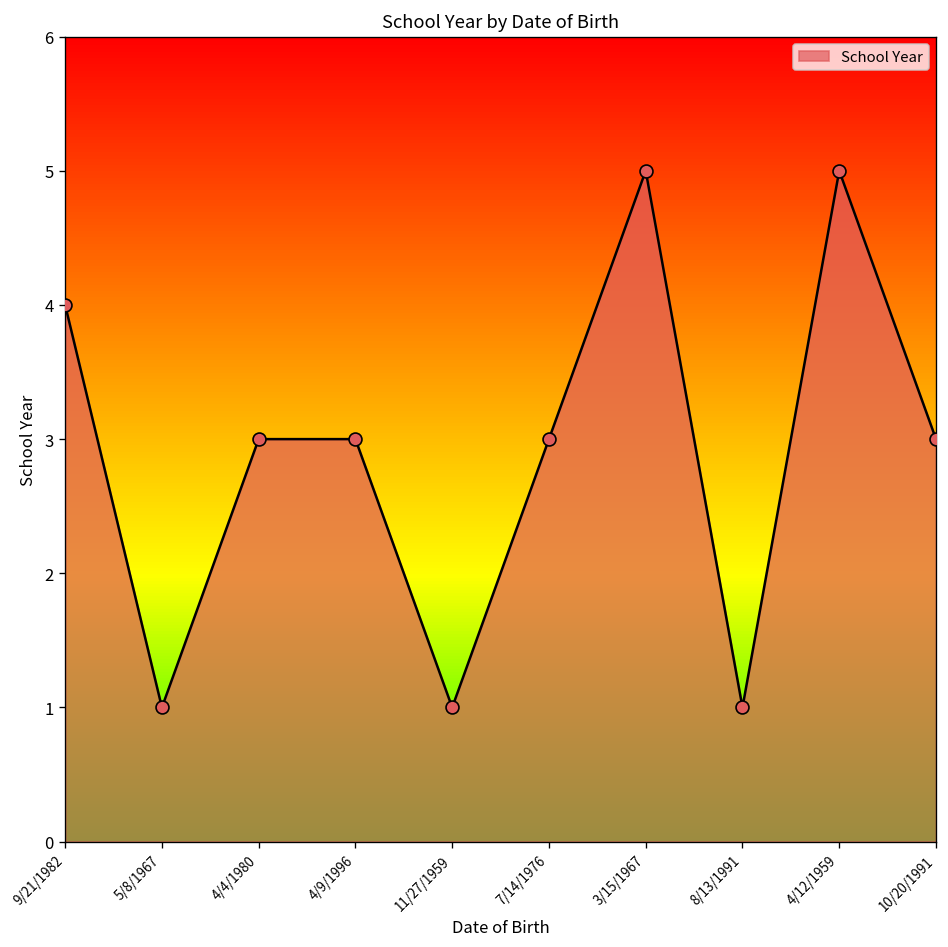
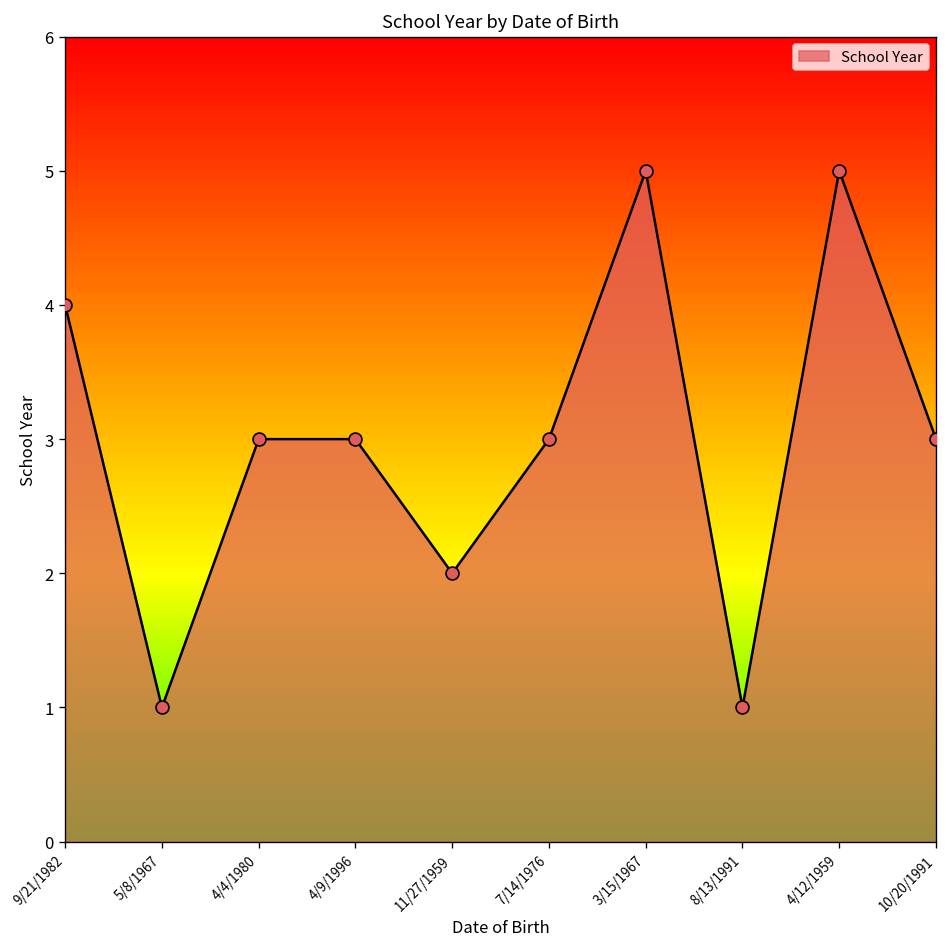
11/27/1959: 1 -> 2
